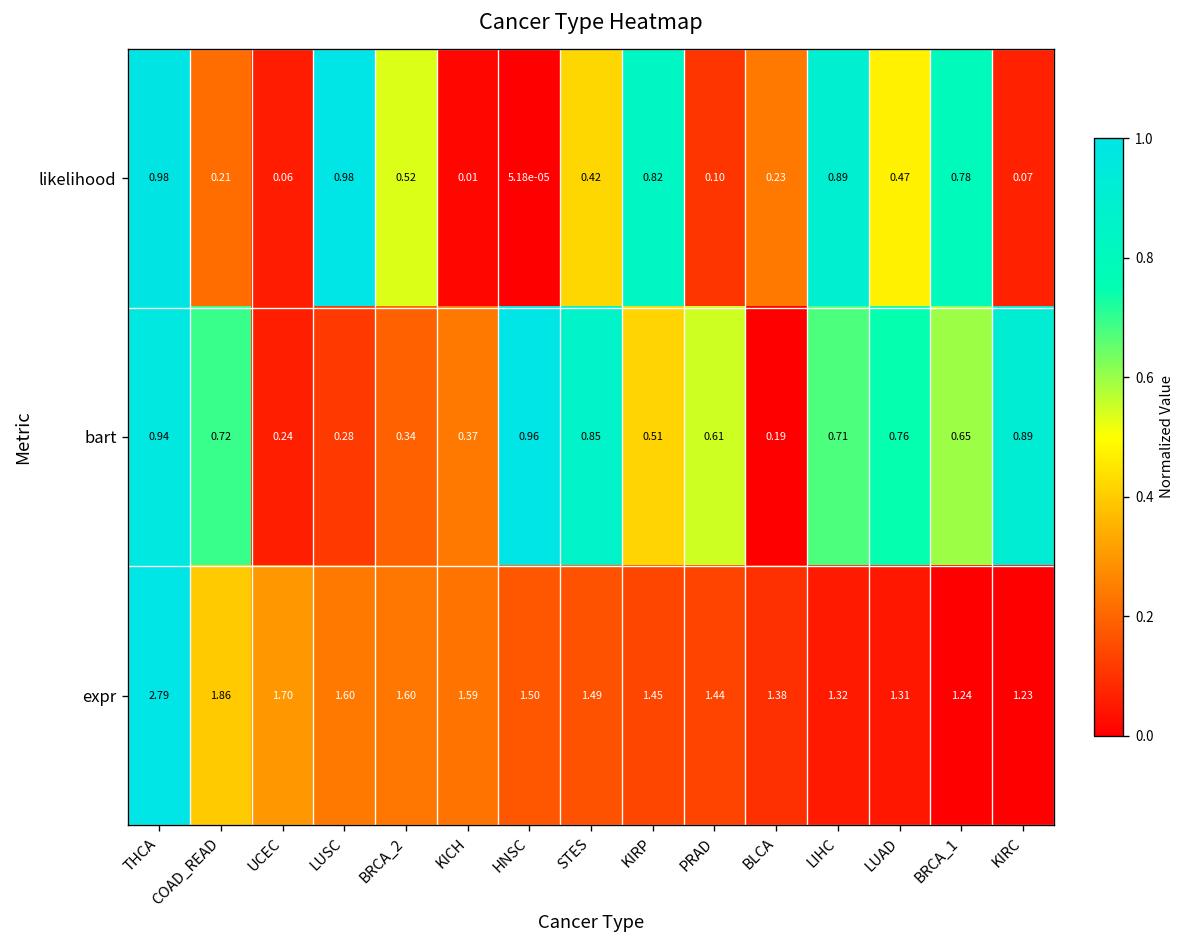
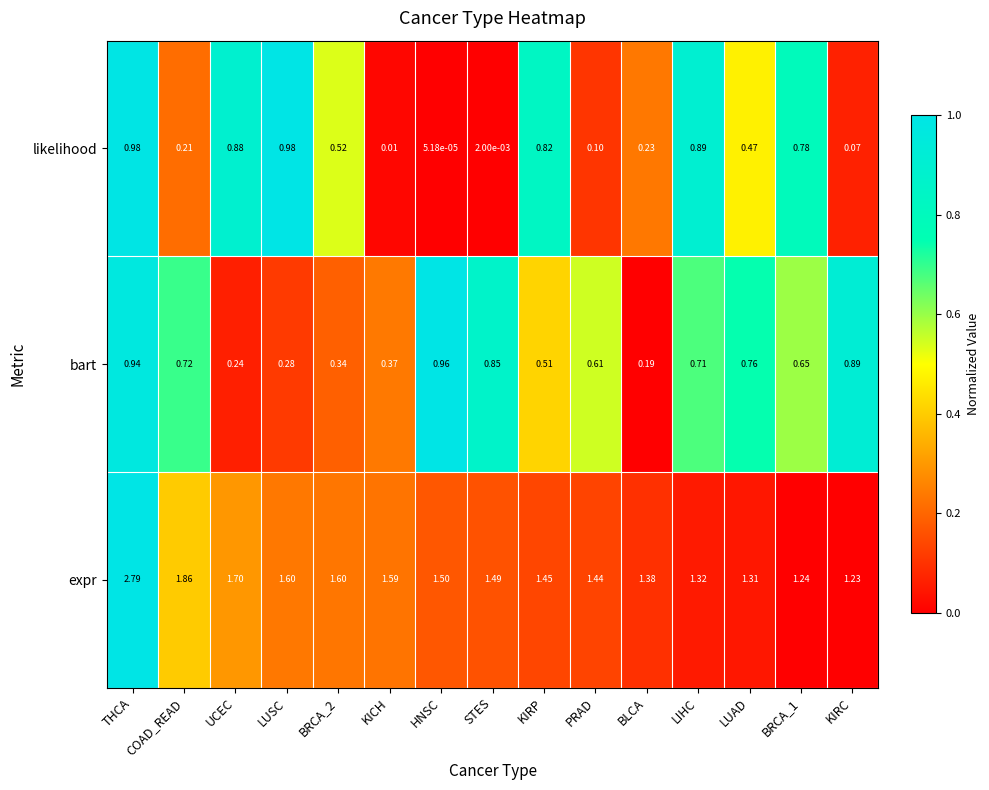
likelihood, UCEC: 0.06 -> 0.88
likelihood, STES: 0.42 -> 2.00e-03
